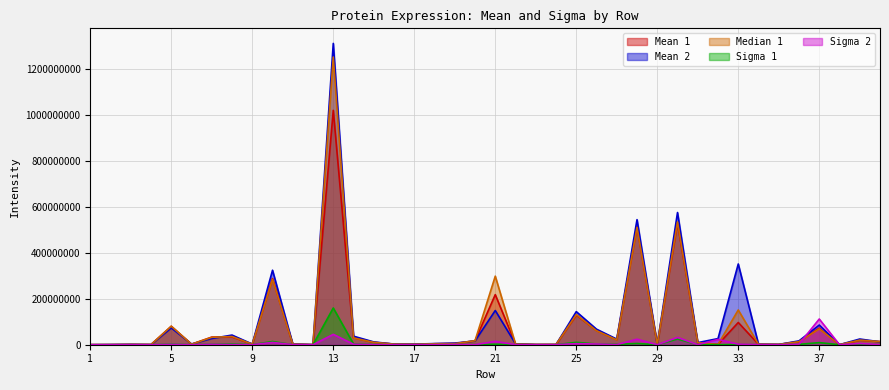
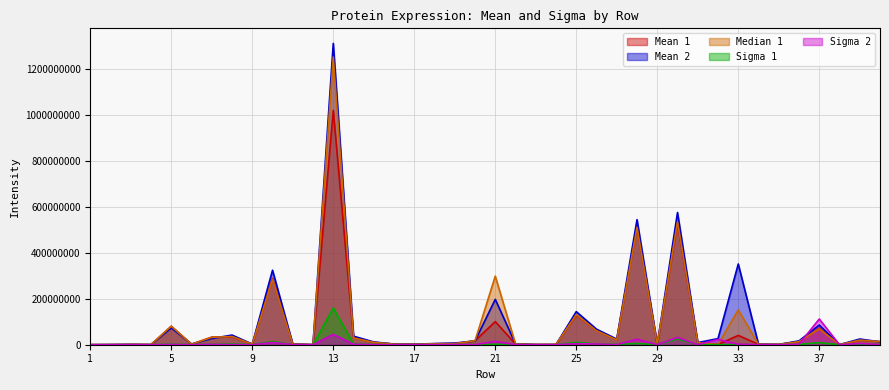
Mean 1, 21: 220000000 -> 100000000
Mean 2, 21: 150000000 -> 200000000
Mean 1, 33: 100000000 -> 40000000
